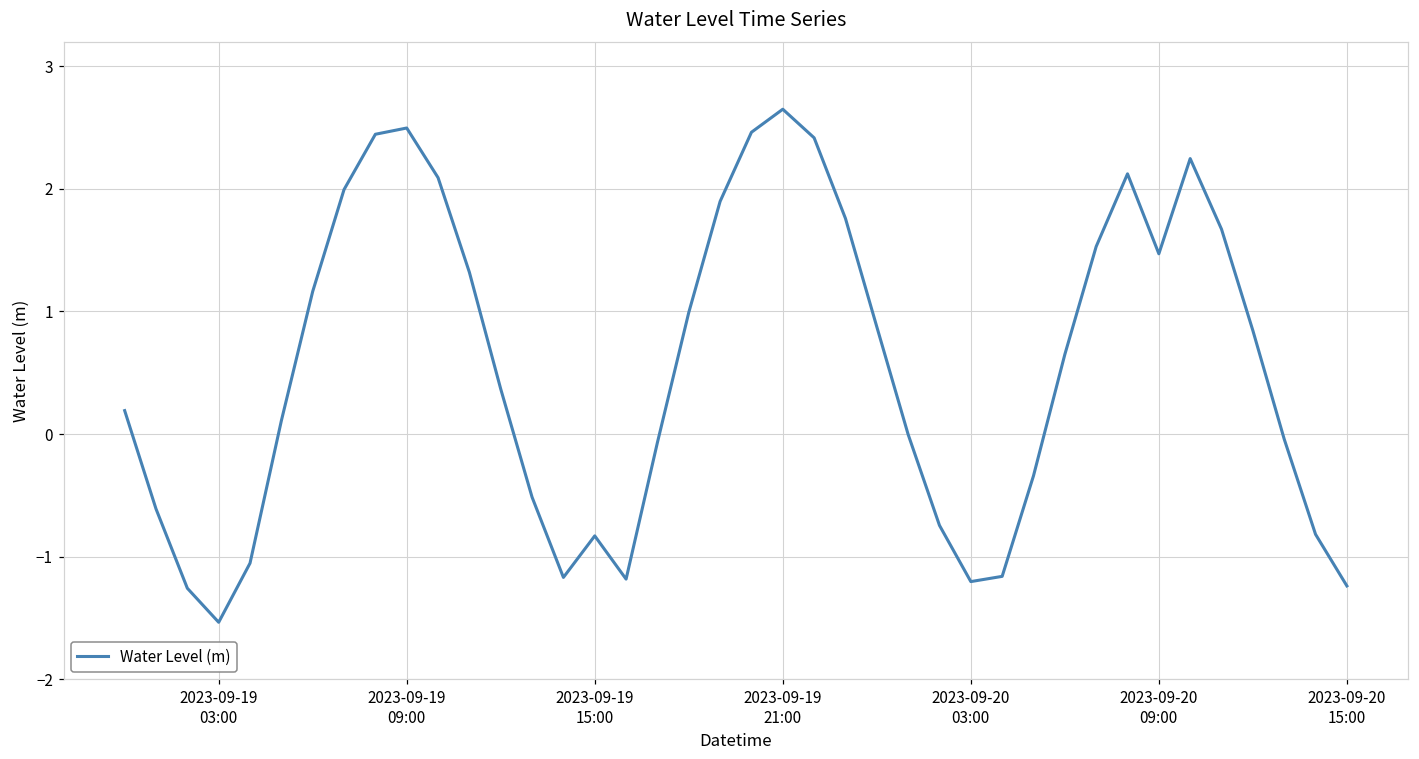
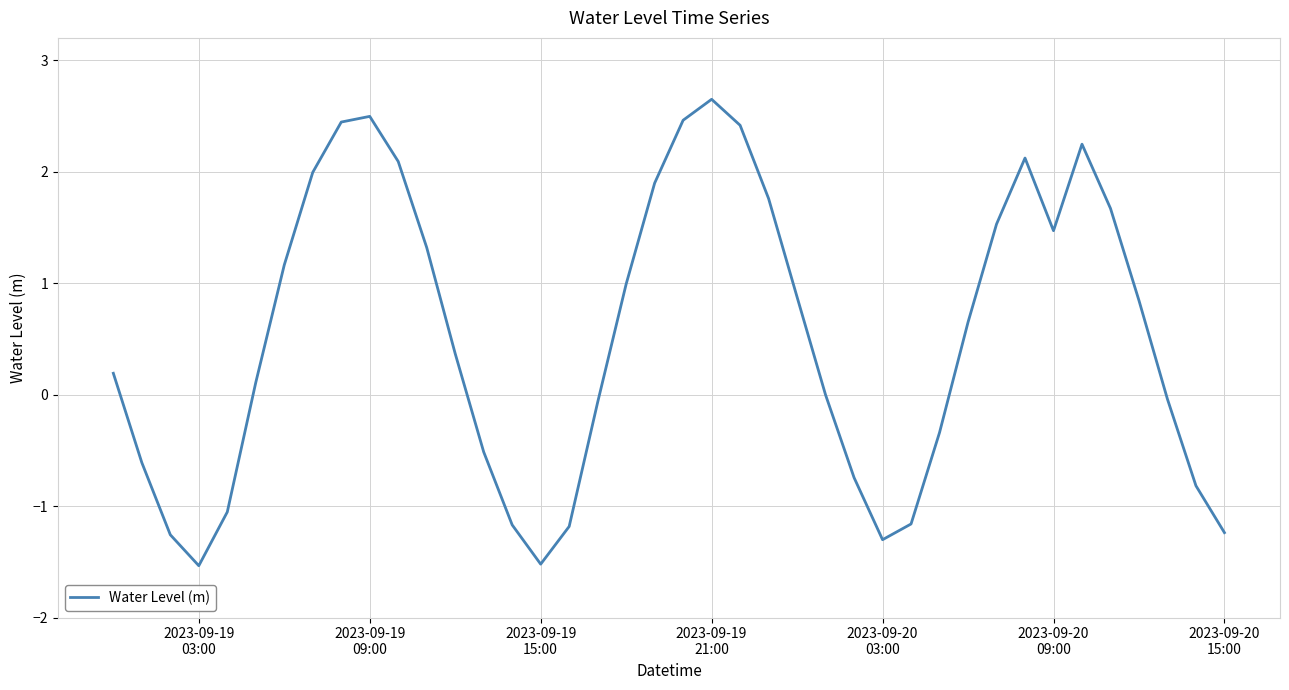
2023-09-19 15:00: -0.83 -> -1.52
2023-09-20 03:00: -1.20 -> -1.30
